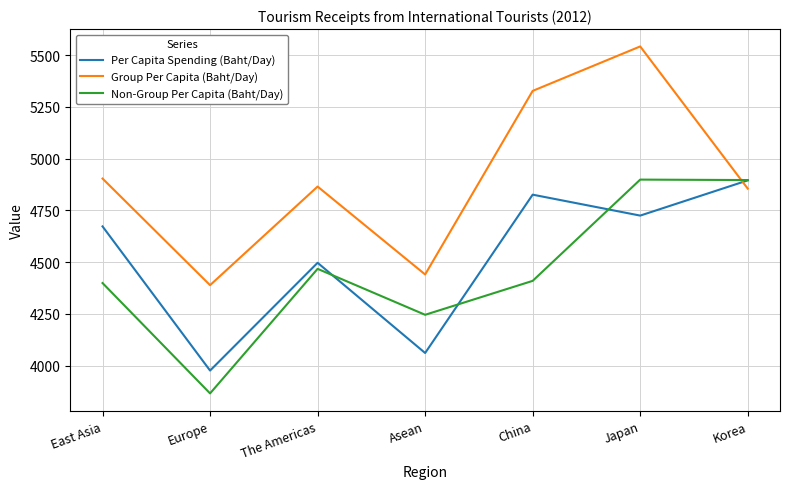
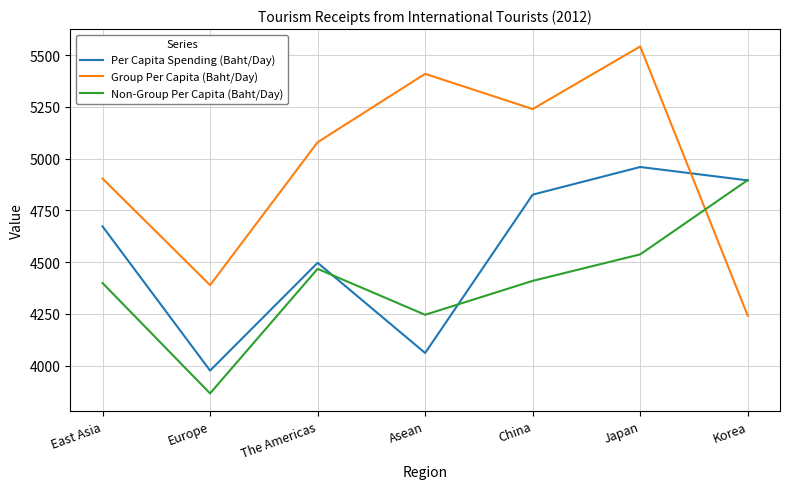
Group Per Capita (Baht/Day), The Americas: 4870 -> 5080
Group Per Capita (Baht/Day), Asean: 4440 -> 5410
Group Per Capita (Baht/Day), China: 5330 -> 5240
Per Capita Spending (Baht/Day), Japan: 4730 -> 4960
Non-Group Per Capita (Baht/Day), Japan: 4900 -> 4540
Group Per Capita (Baht/Day), Korea: 4860 -> 4240
